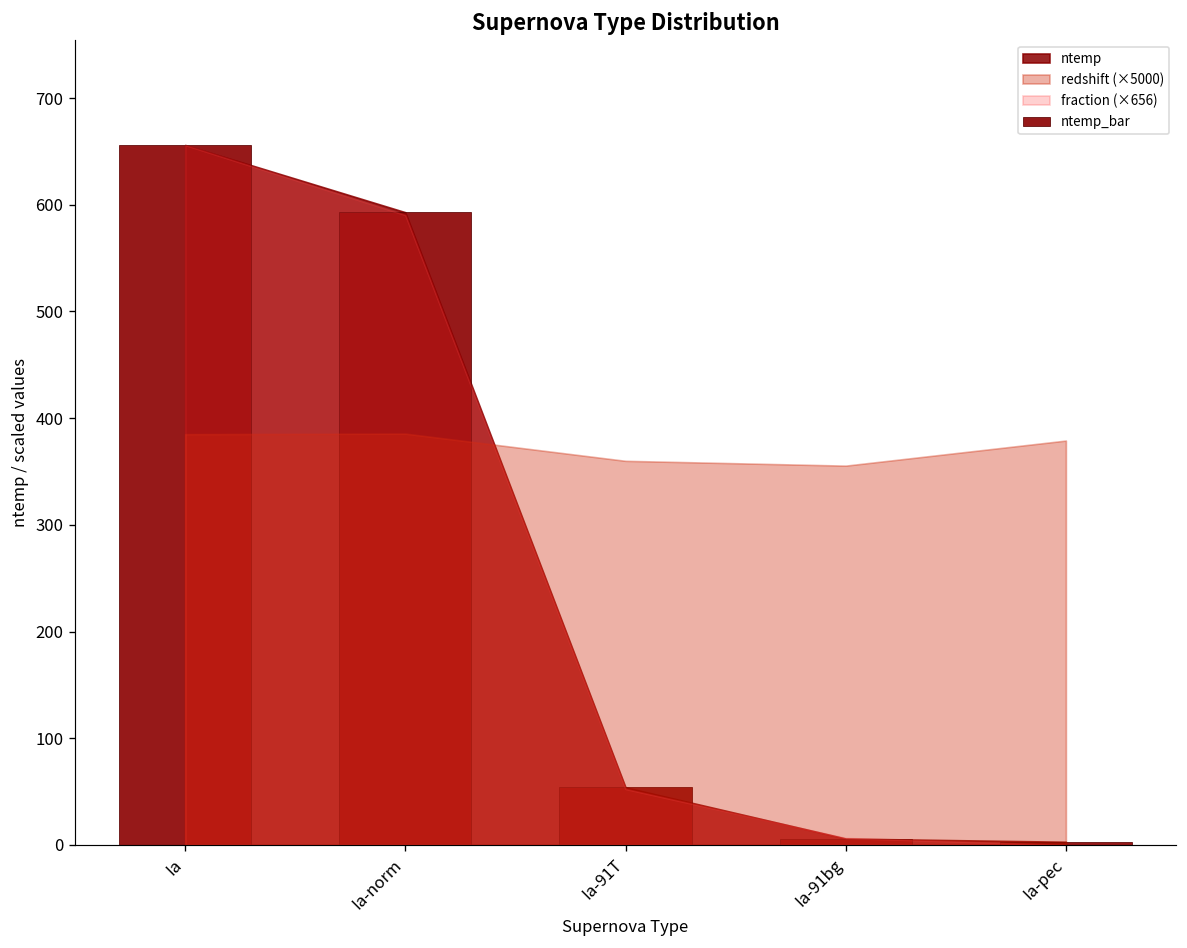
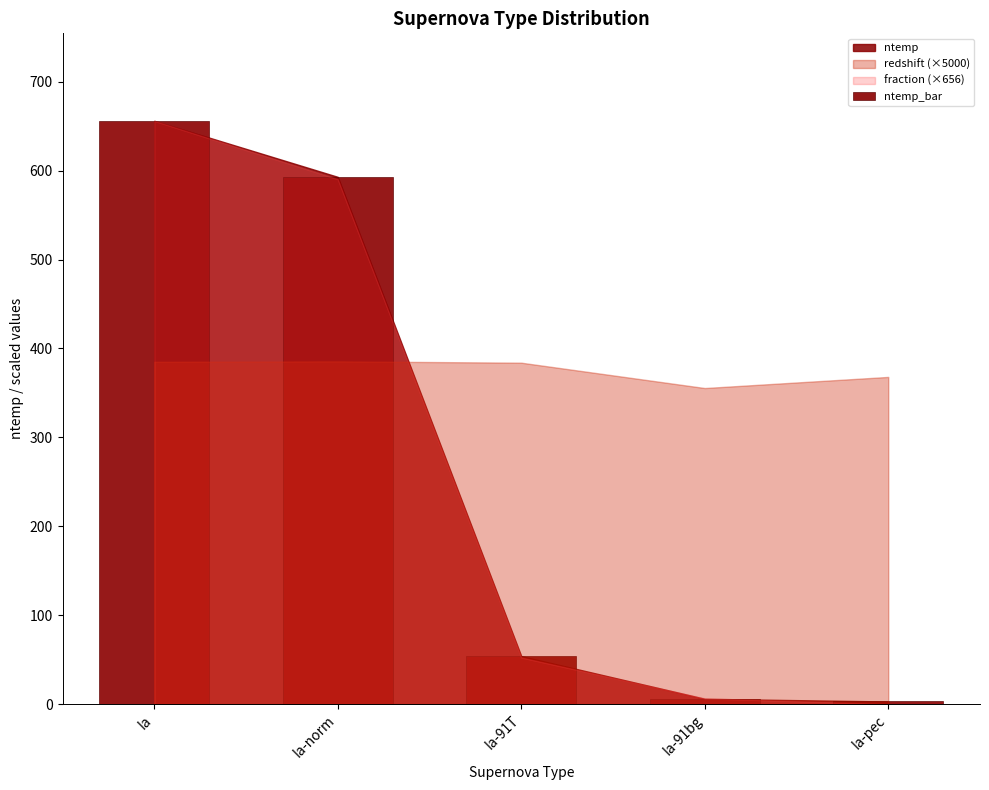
redshift (×5000), Ia-91T: 360 -> 380
redshift (×5000), Ia-pec: 380 -> 370
